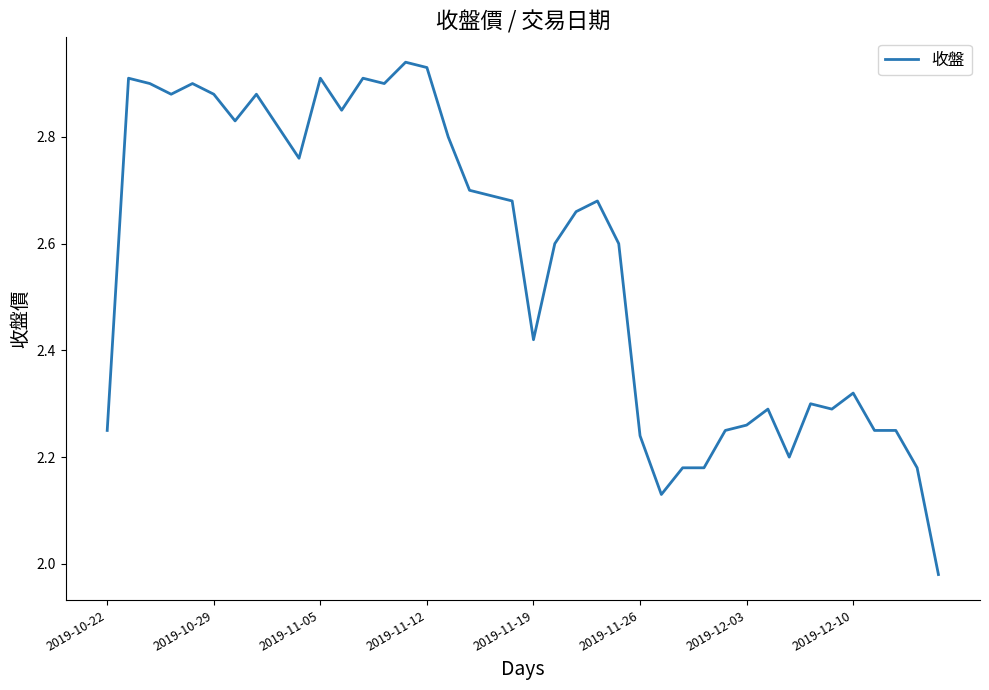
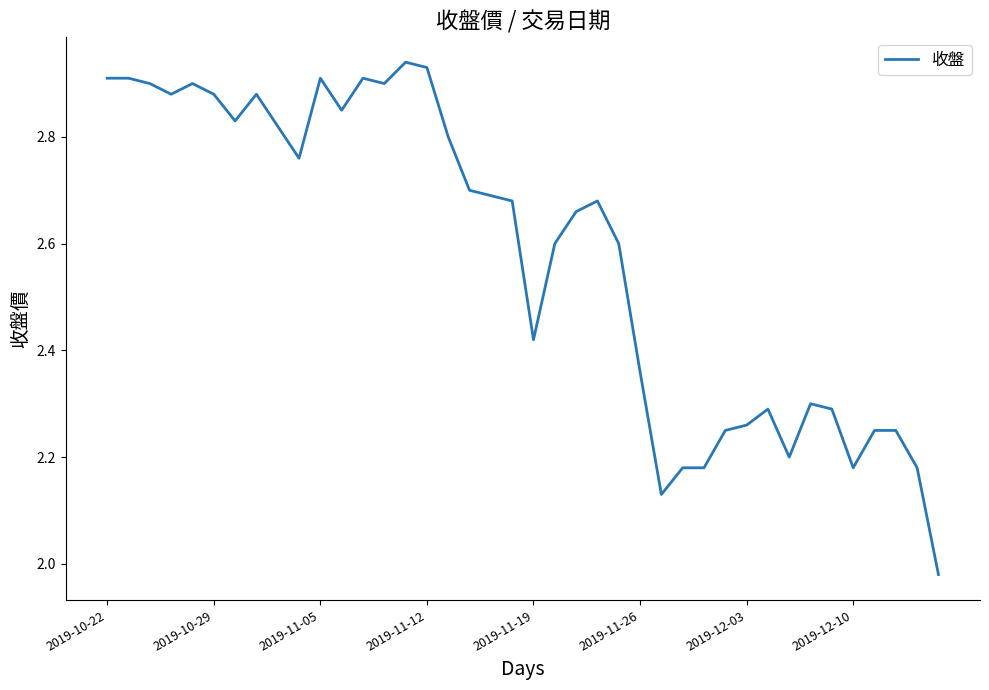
2019-10-22: 2.25 -> 2.91
2019-11-26: 2.24 -> 2.36
2019-12-10: 2.32 -> 2.18
